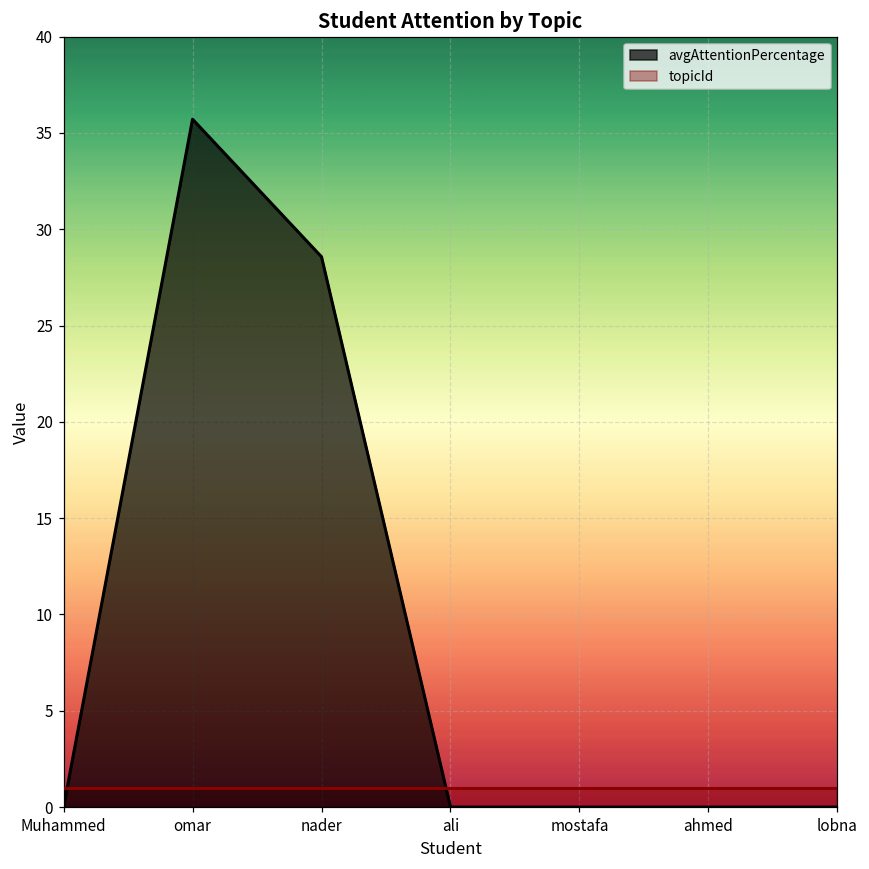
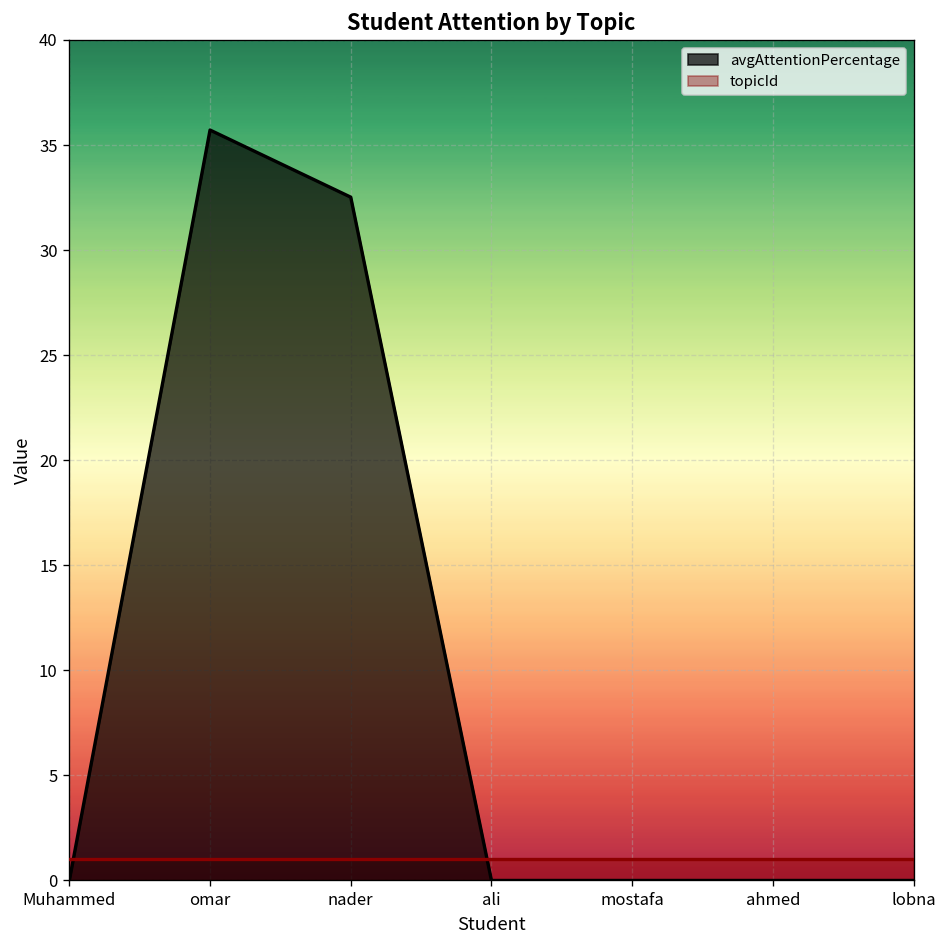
avgAttentionPercentage, nader: 28.6 -> 32.5
